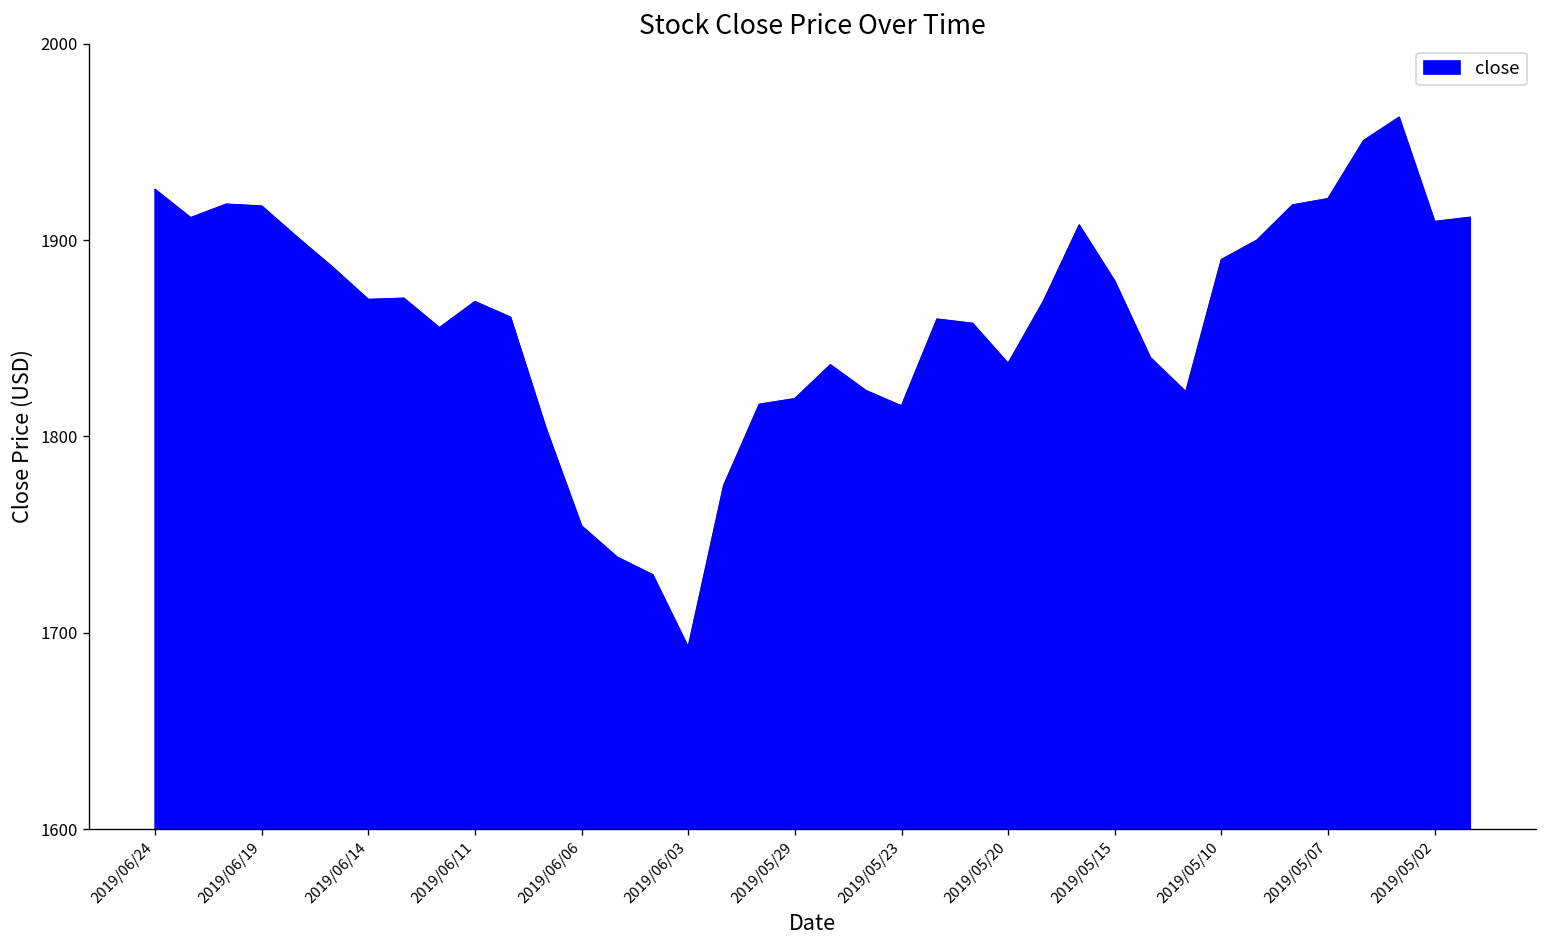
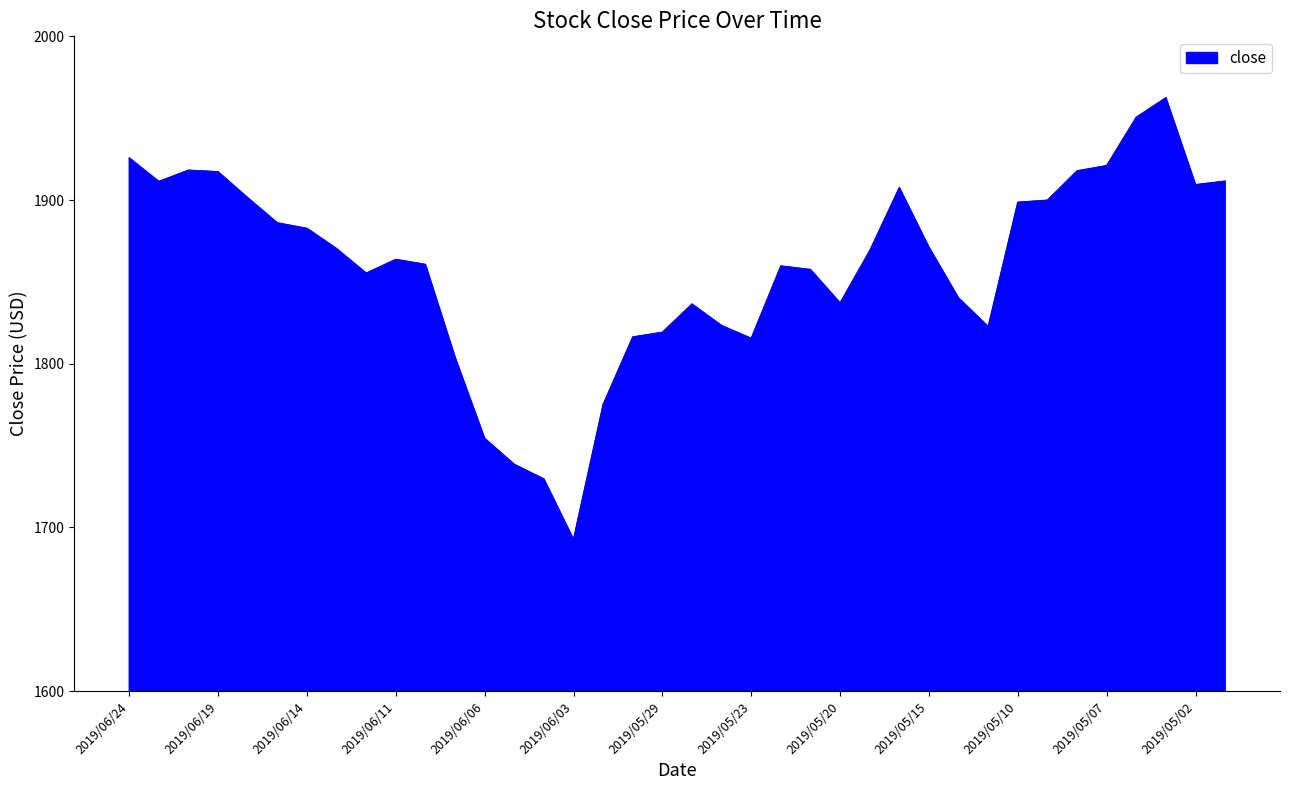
2019/06/14: 1870 -> 1883
2019/06/11: 1869 -> 1864
2019/05/15: 1879 -> 1871
2019/05/10: 1890 -> 1899
